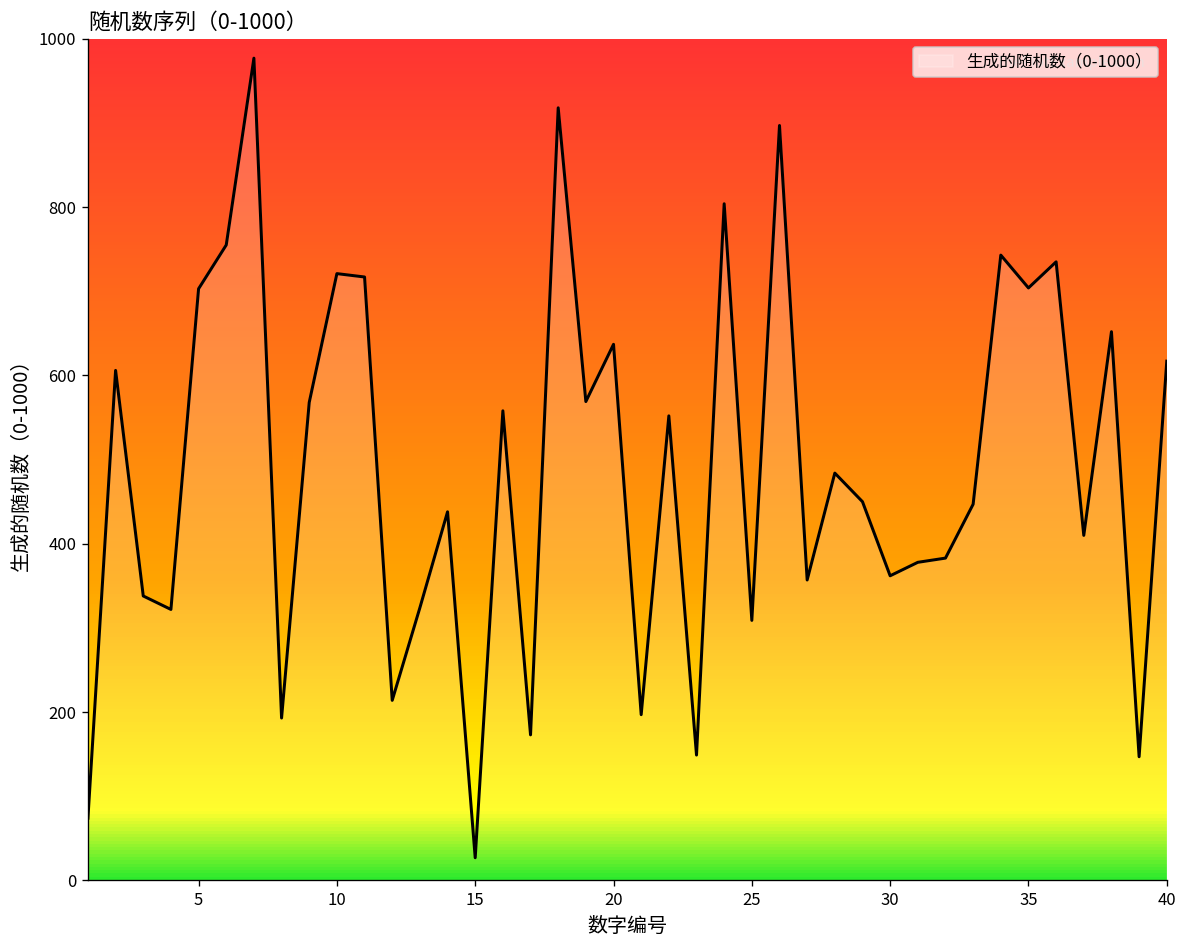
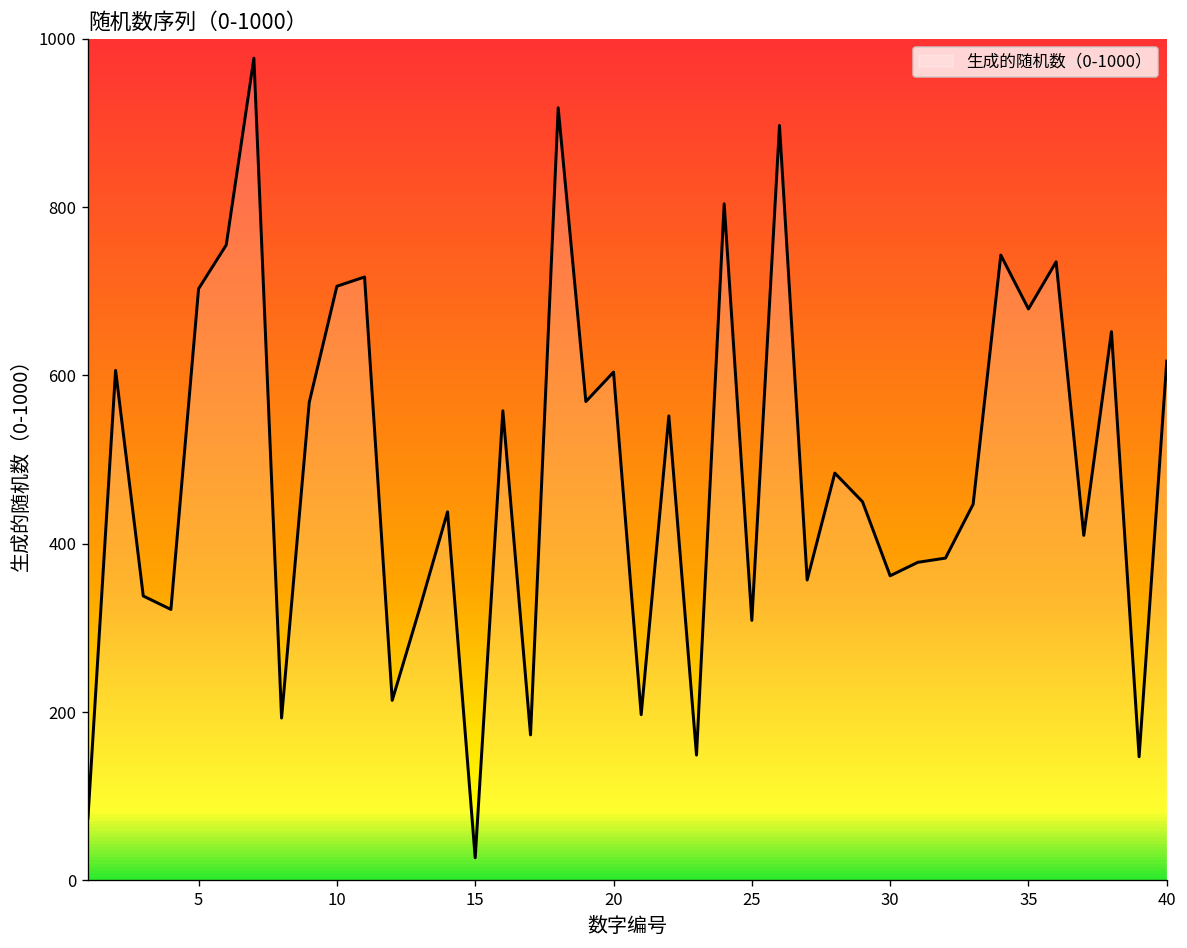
10: 720 -> 710
20: 640 -> 600
35: 700 -> 680
